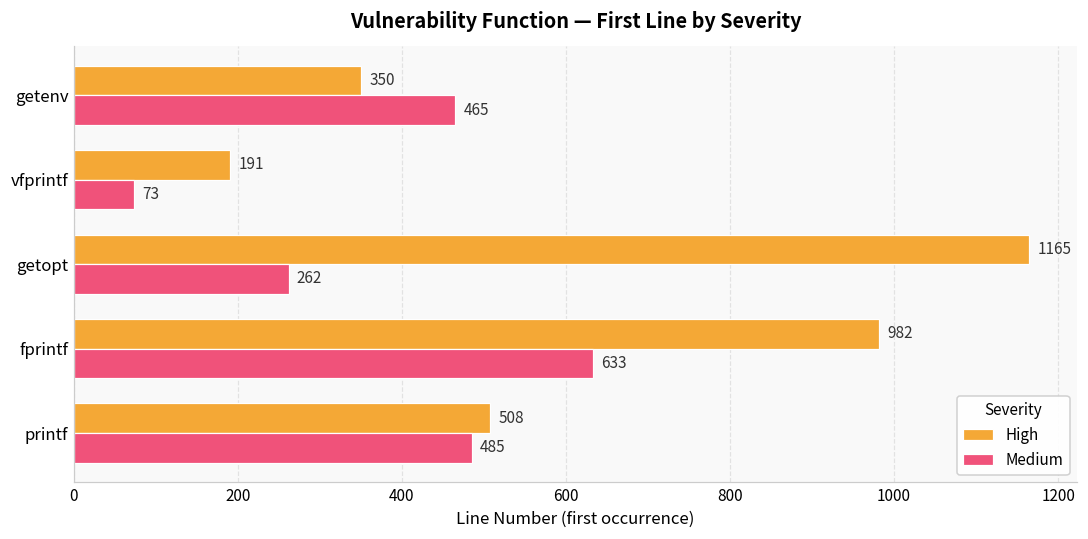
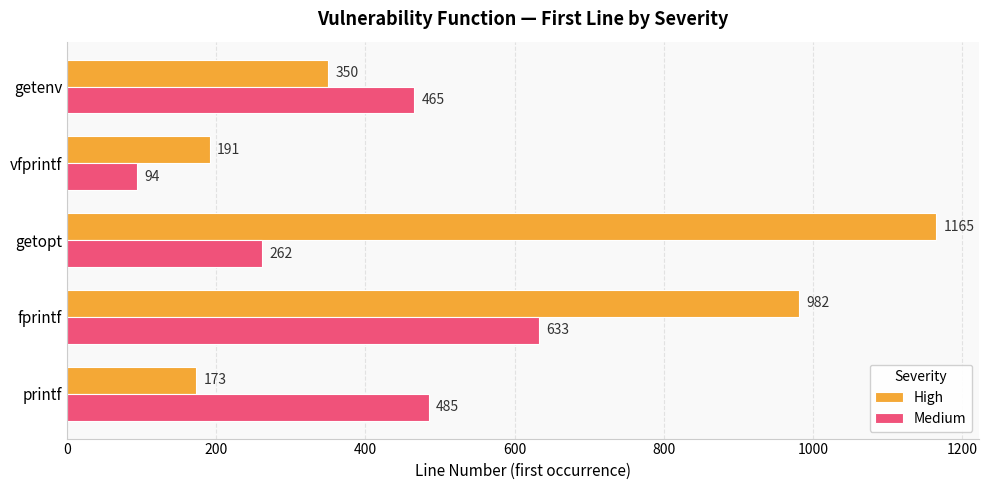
Medium, vfprintf: 73 -> 94
High, printf: 508 -> 173
